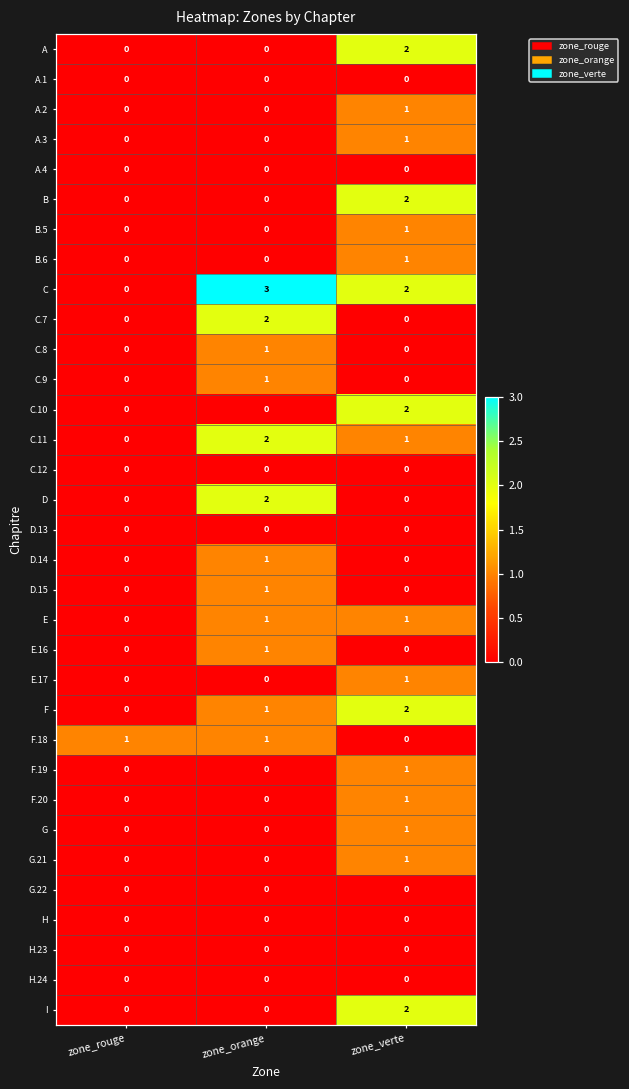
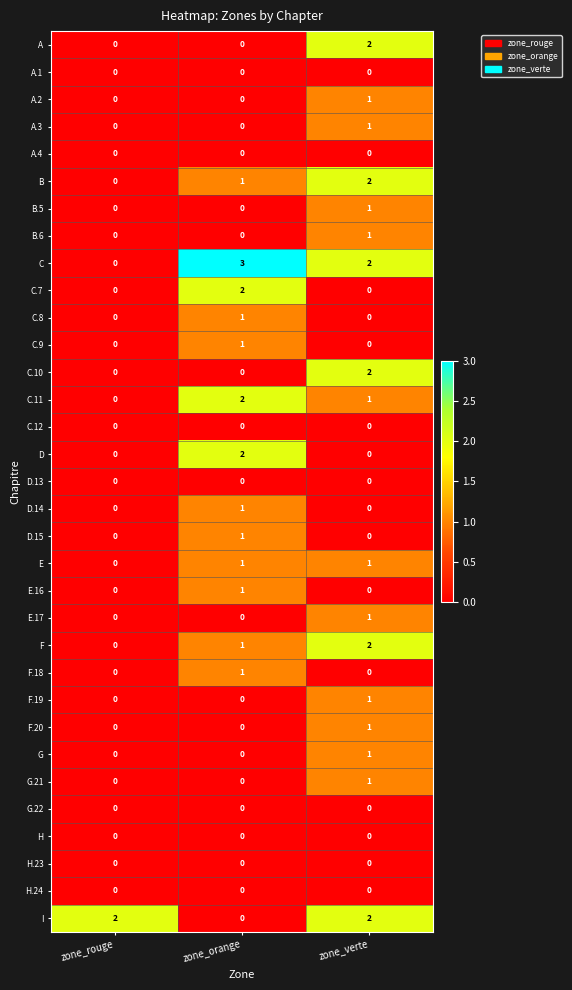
B, zone_orange: 0 -> 1
F.18, zone_rouge: 1 -> 0
I, zone_rouge: 0 -> 2
